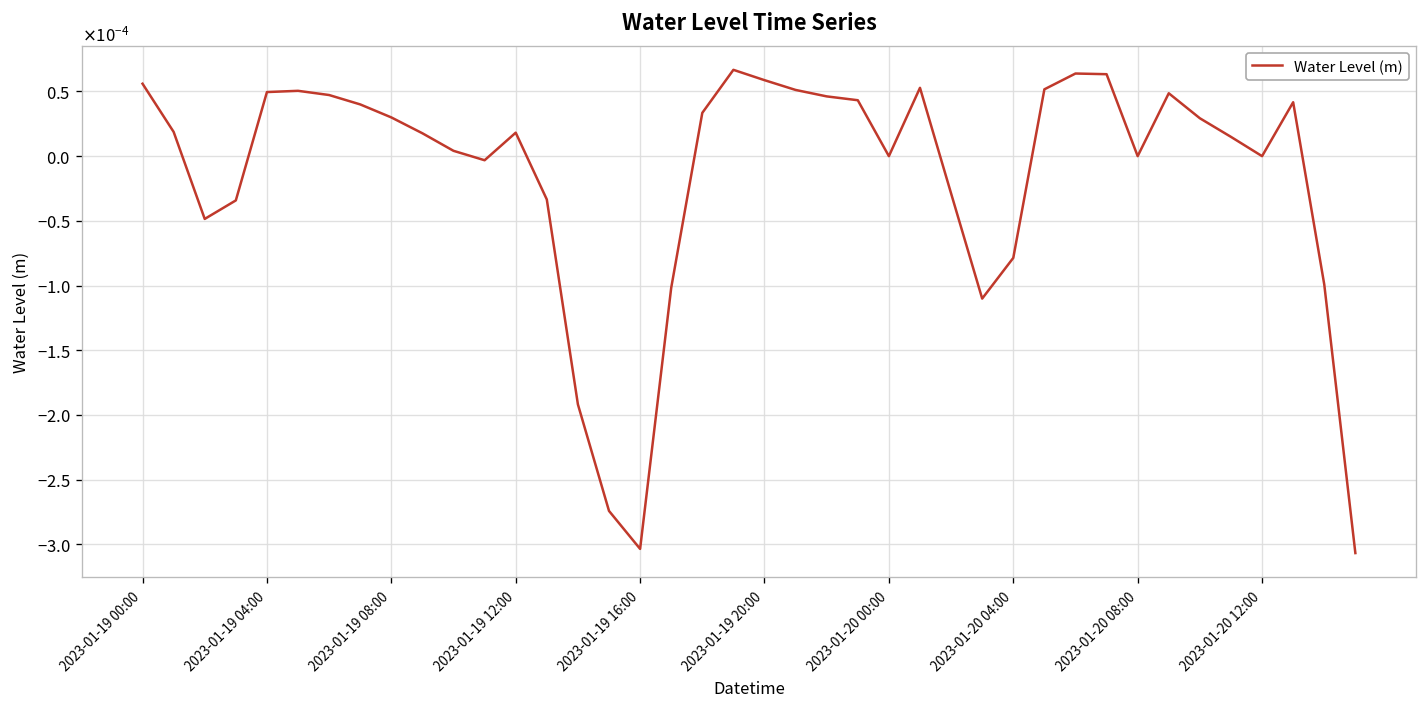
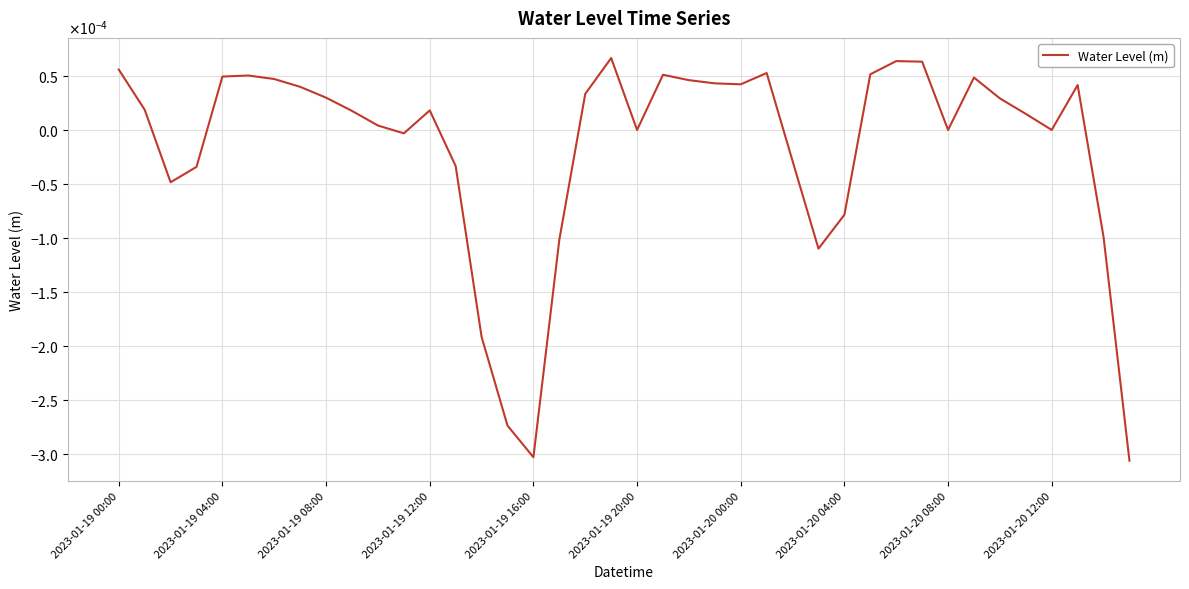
2023-01-19 20:00: 0.0001 -> 0.0000
2023-01-20 00:00: 0.00000 -> 0.00004
